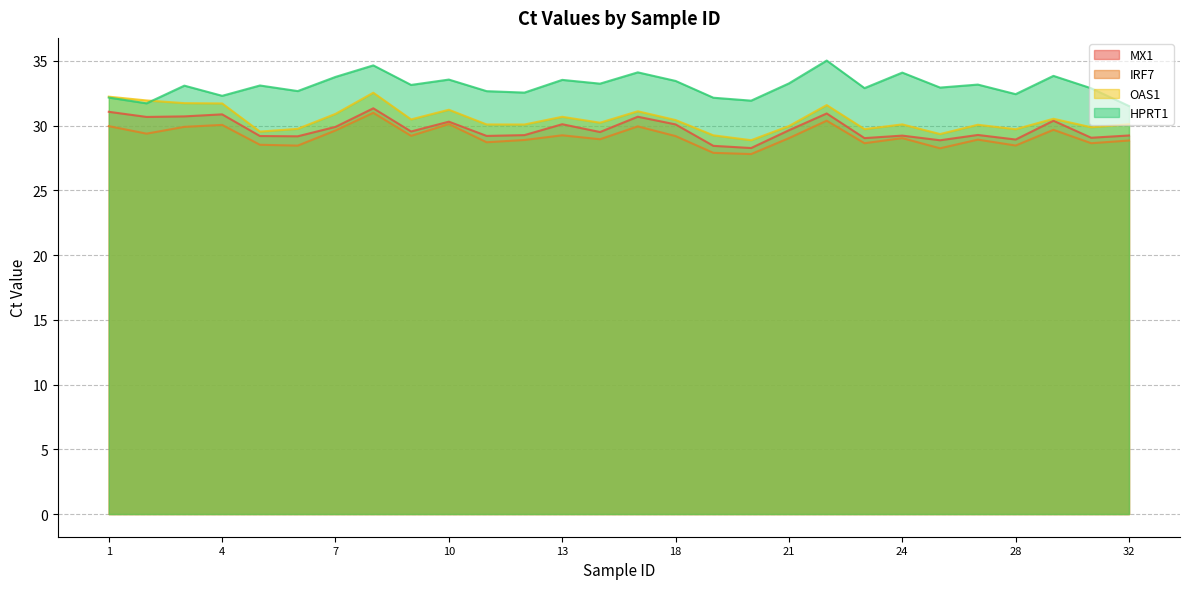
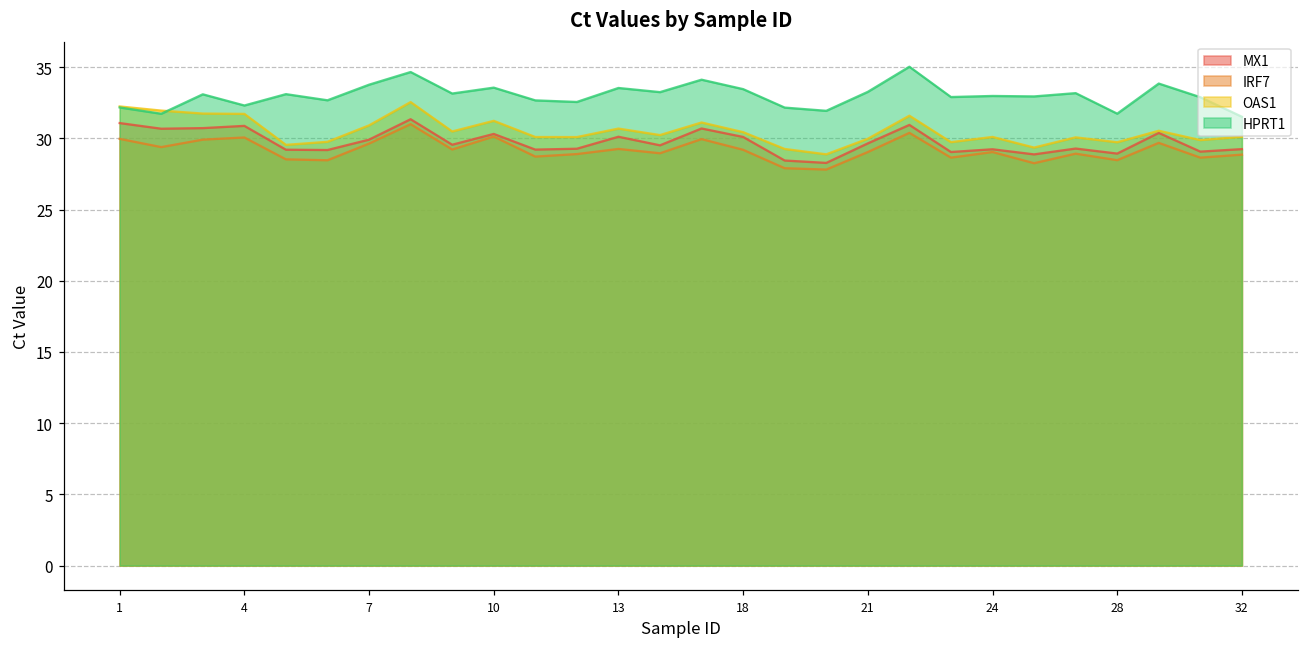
HPRT1, 24: 34.1 -> 33.0
HPRT1, 28: 32.4 -> 31.7
